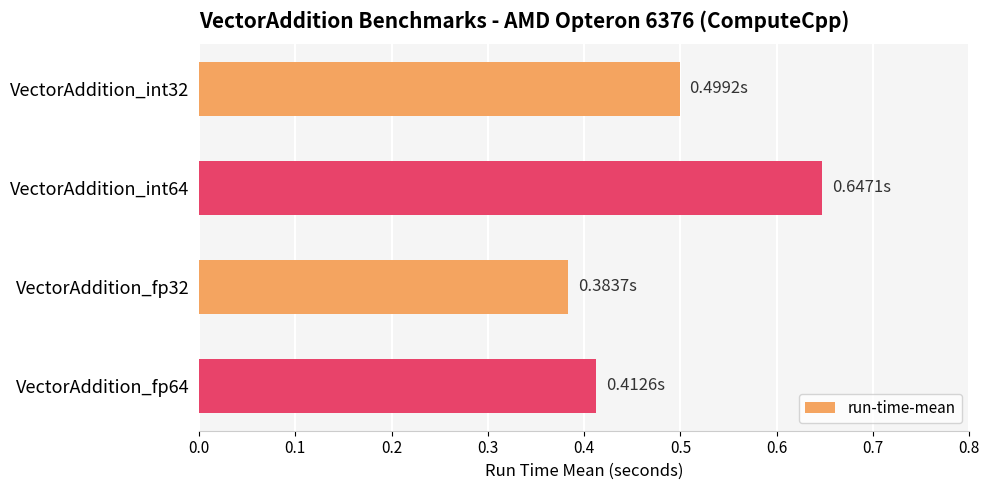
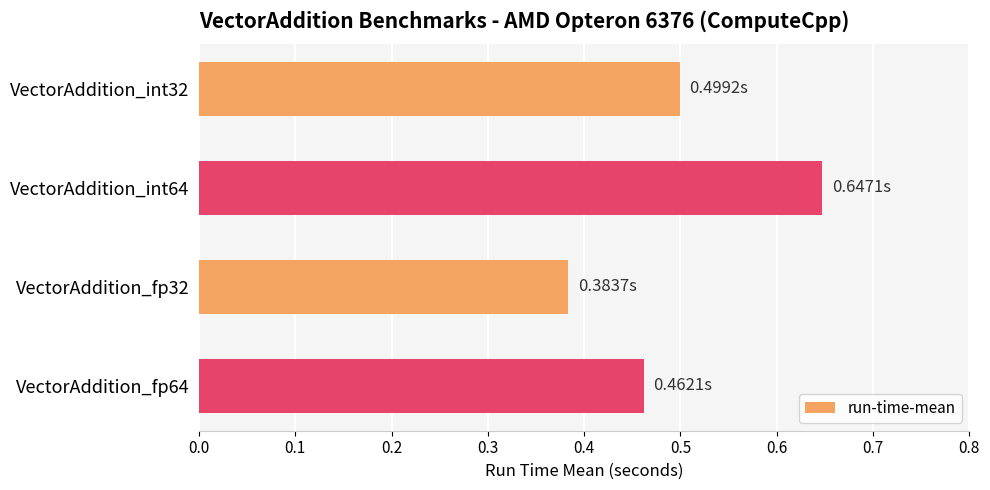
VectorAddition_fp64: 0.4126s -> 0.4621s
